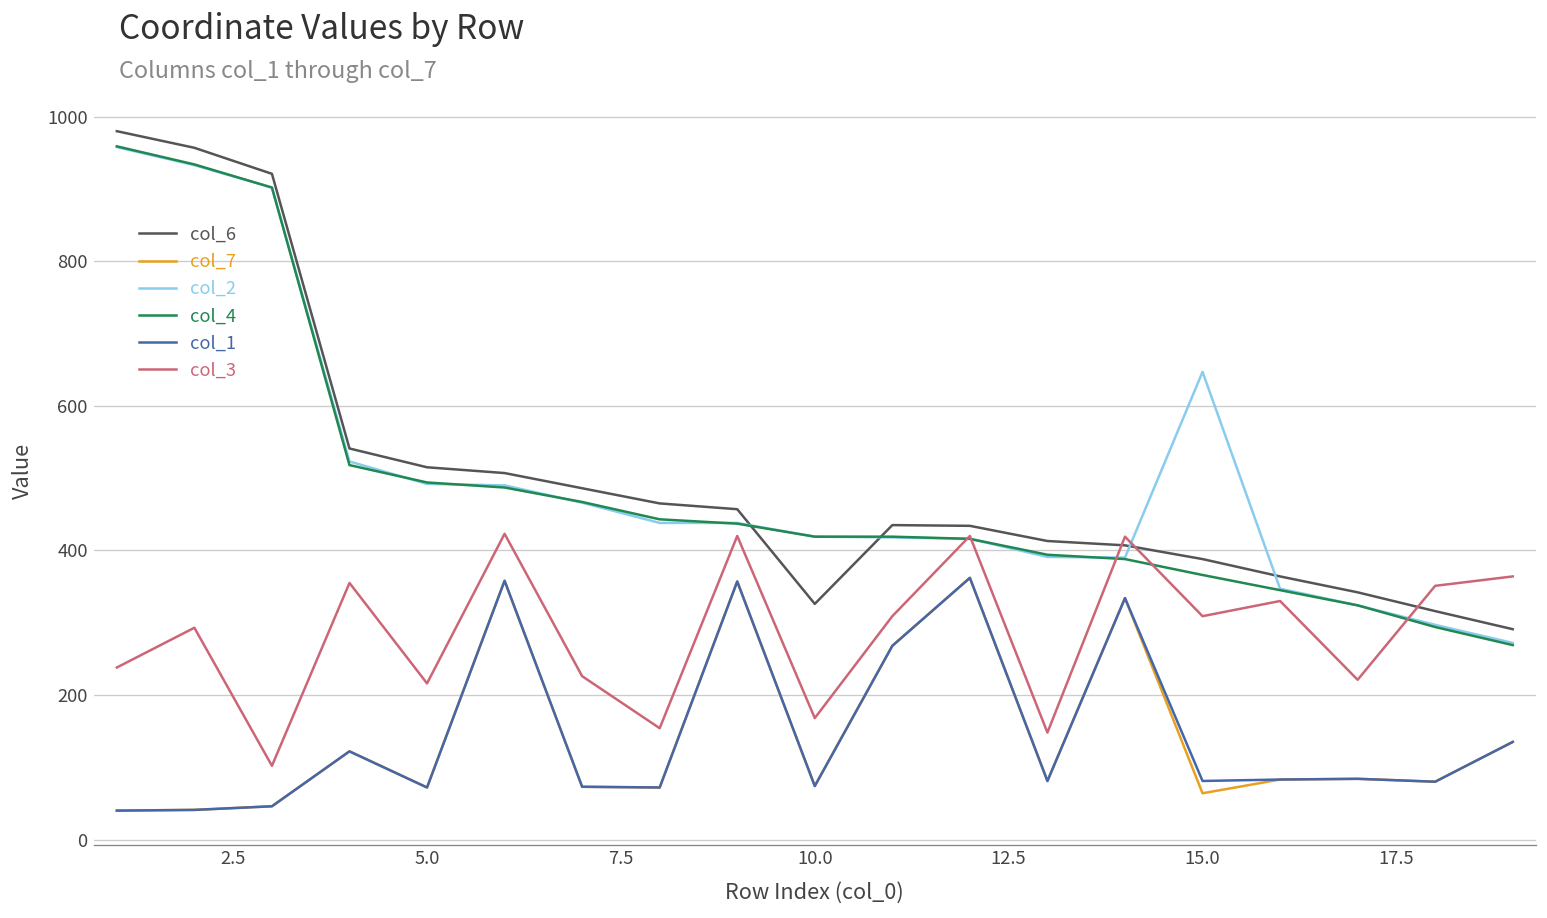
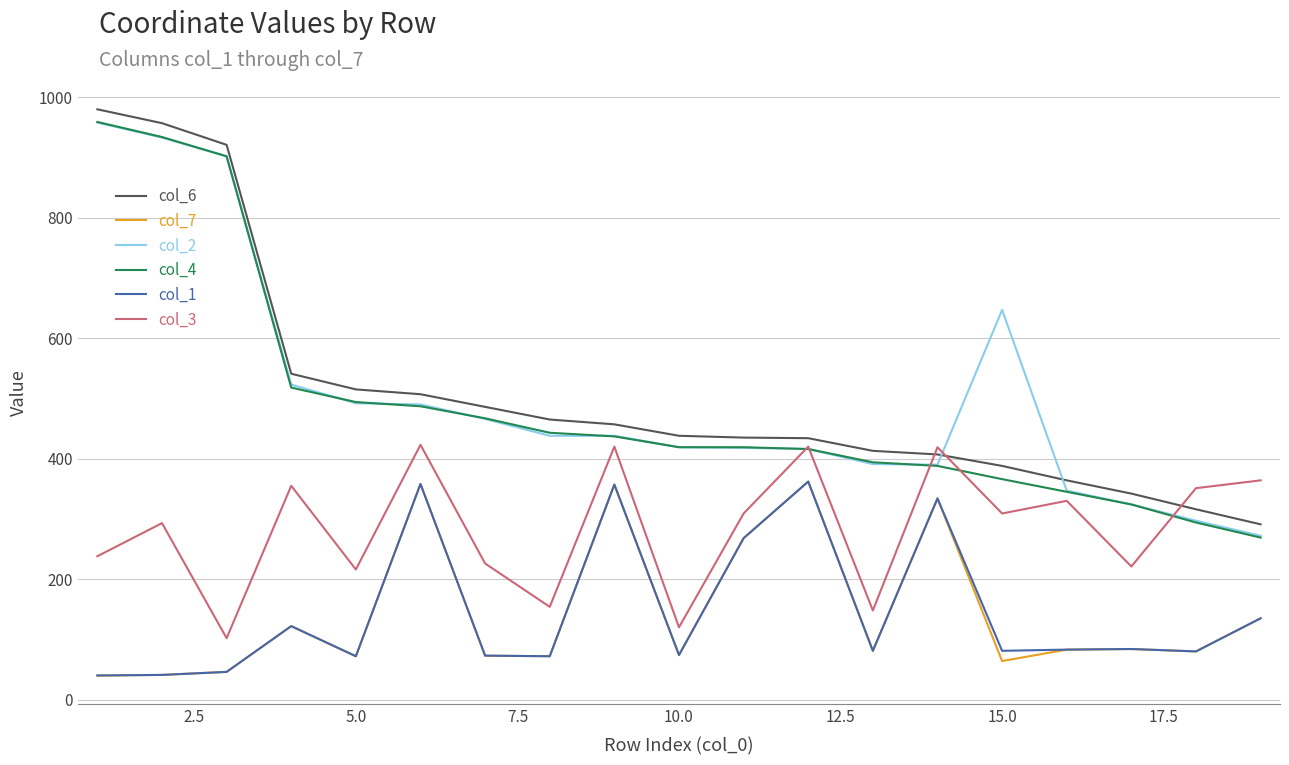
col_6, 10.0: 330 -> 440
col_3, 10.0: 170 -> 120
